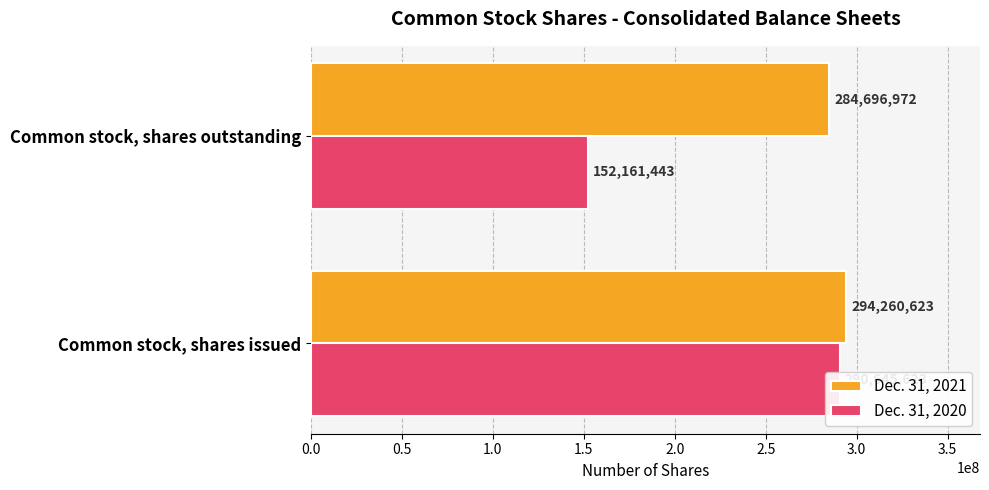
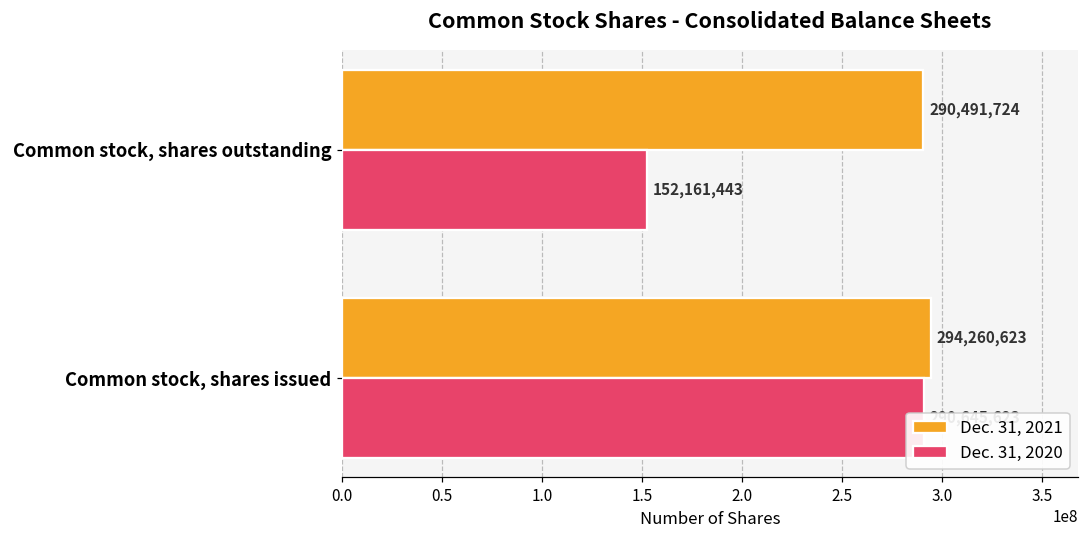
Dec. 31, 2021, Common stock, shares outstanding: 284,696,972 -> 290,491,724
